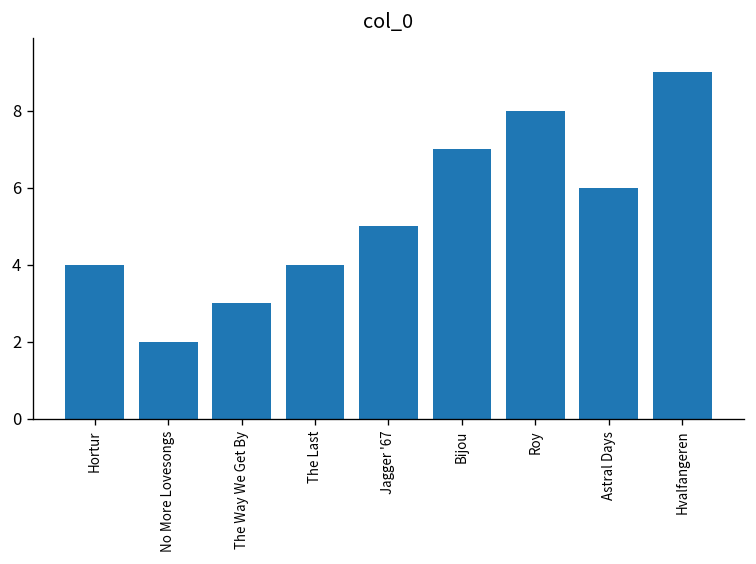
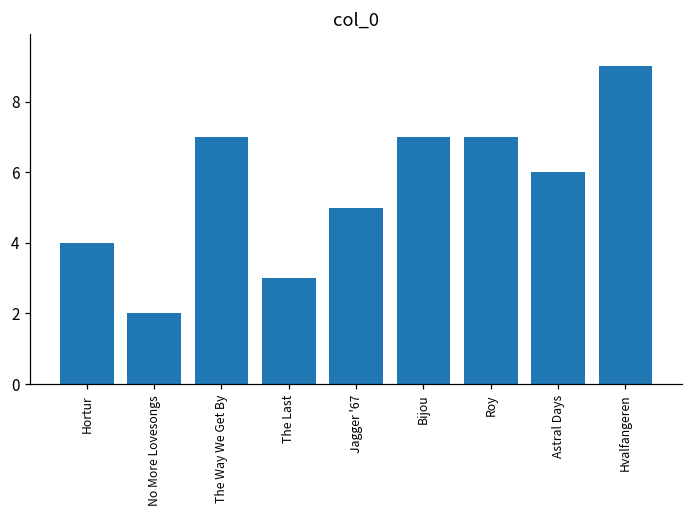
The Way We Get By: 3 -> 7
The Last: 4 -> 3
Roy: 8 -> 7
